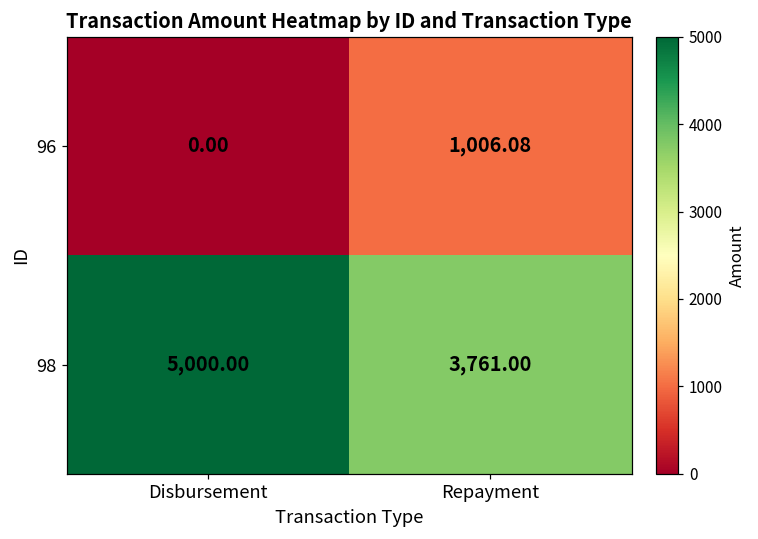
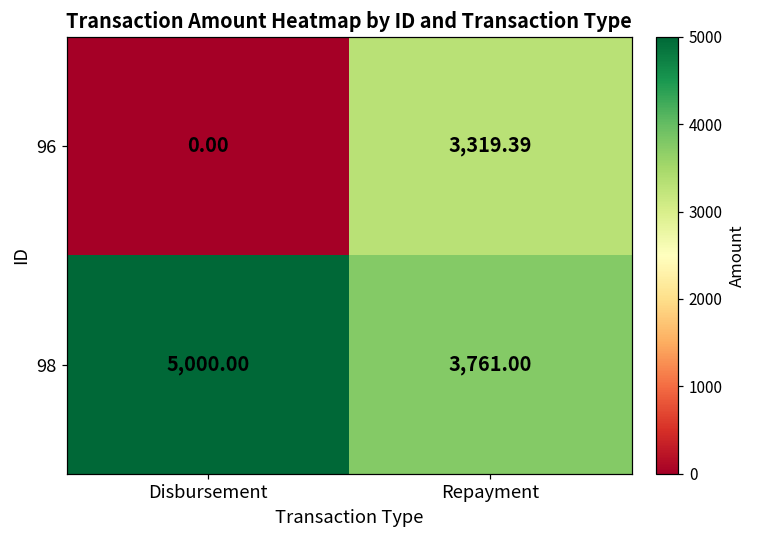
96, Repayment: 1,006.08 -> 3,319.39
